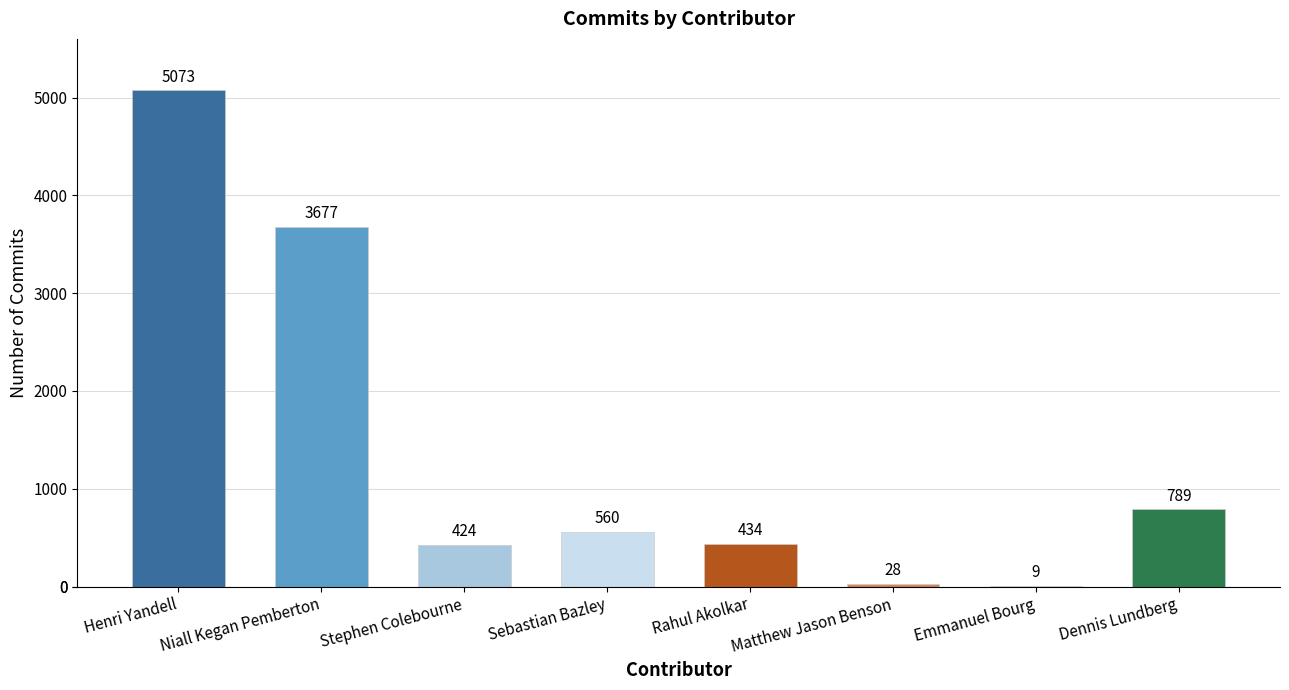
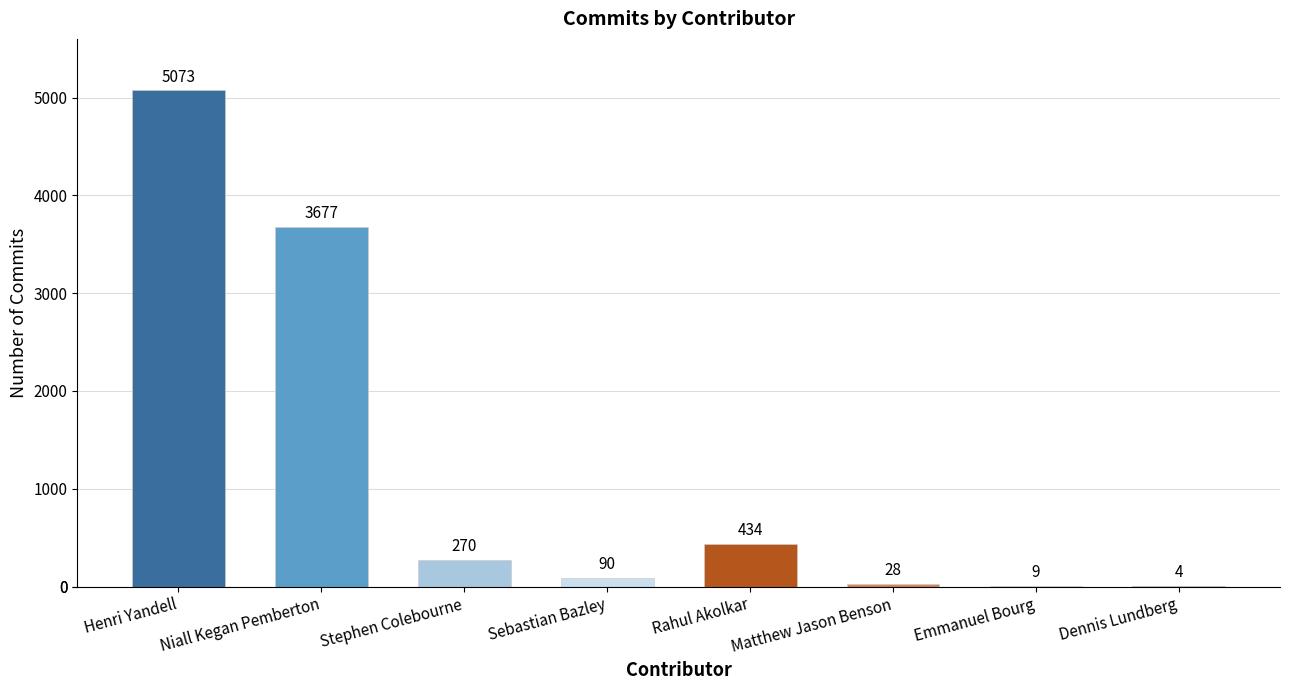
Stephen Colebourne: 424 -> 270
Sebastian Bazley: 560 -> 90
Dennis Lundberg: 789 -> 4
